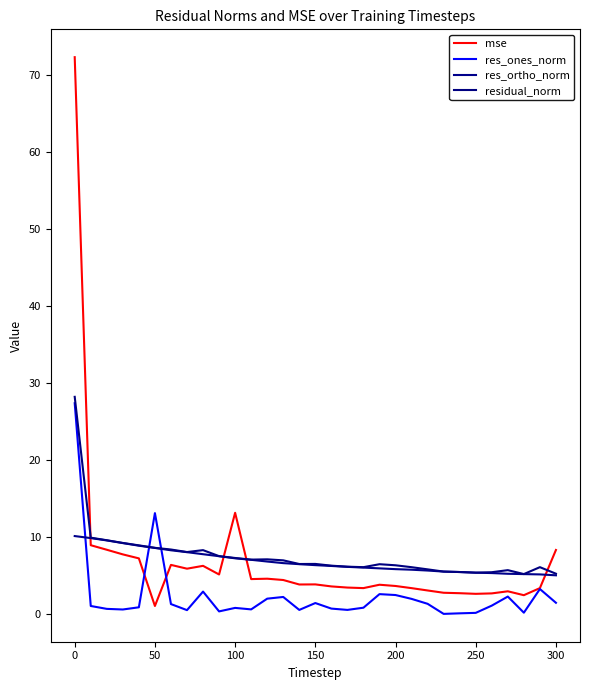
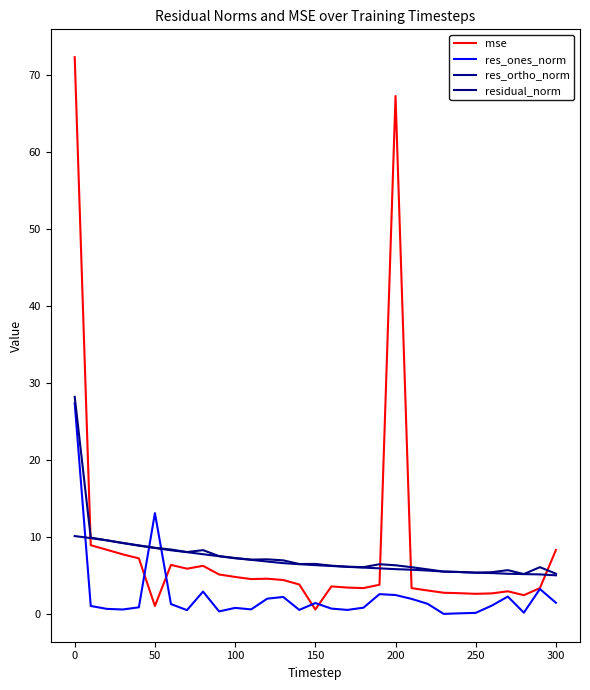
mse, 100: 13 -> 5
mse, 150: 4 -> 1
mse, 200: 4 -> 67
